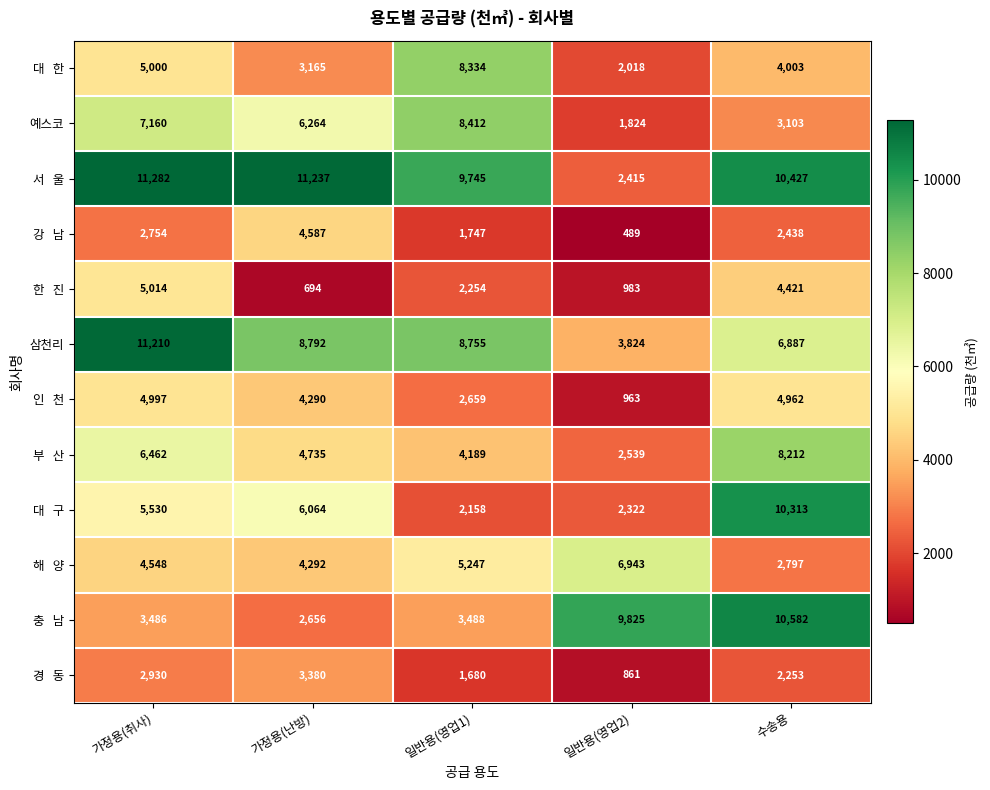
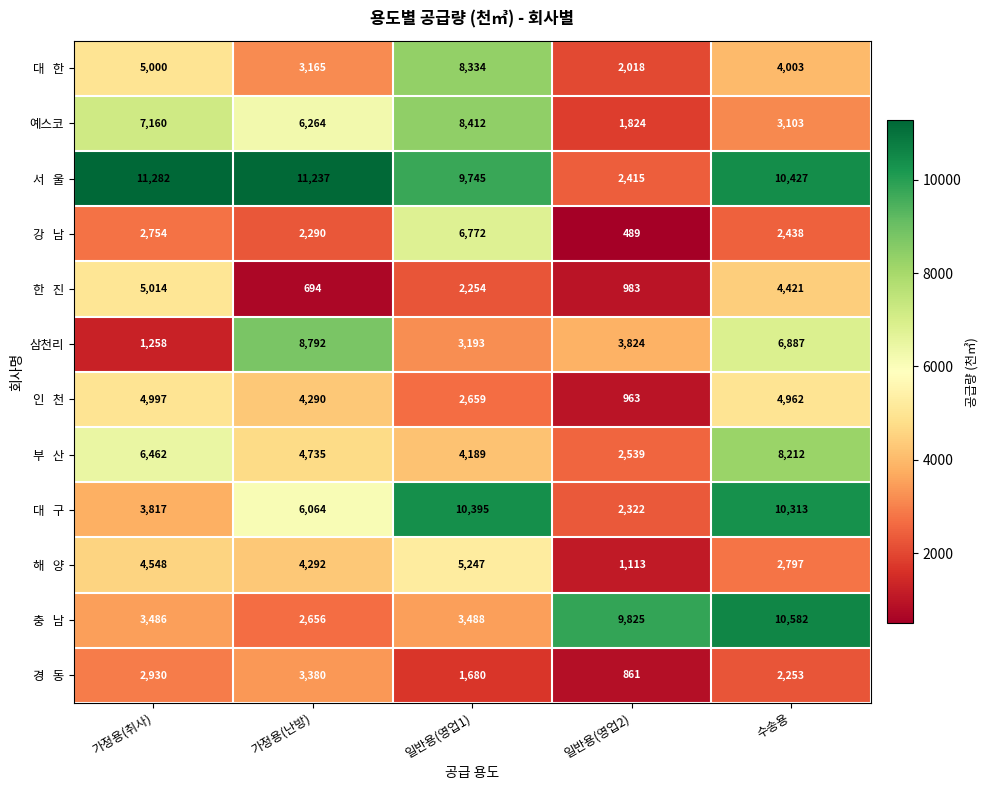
강 남, 가정용(난방): 4,587 -> 2,290
강 남, 일반용(영업1): 1,747 -> 6,772
삼천리, 가정용(취사): 11,210 -> 1,258
삼천리, 일반용(영업1): 8,755 -> 3,193
대 구, 가정용(취사): 5,530 -> 3,817
대 구, 일반용(영업1): 2,158 -> 10,395
해 양, 일반용(영업2): 6,943 -> 1,113
